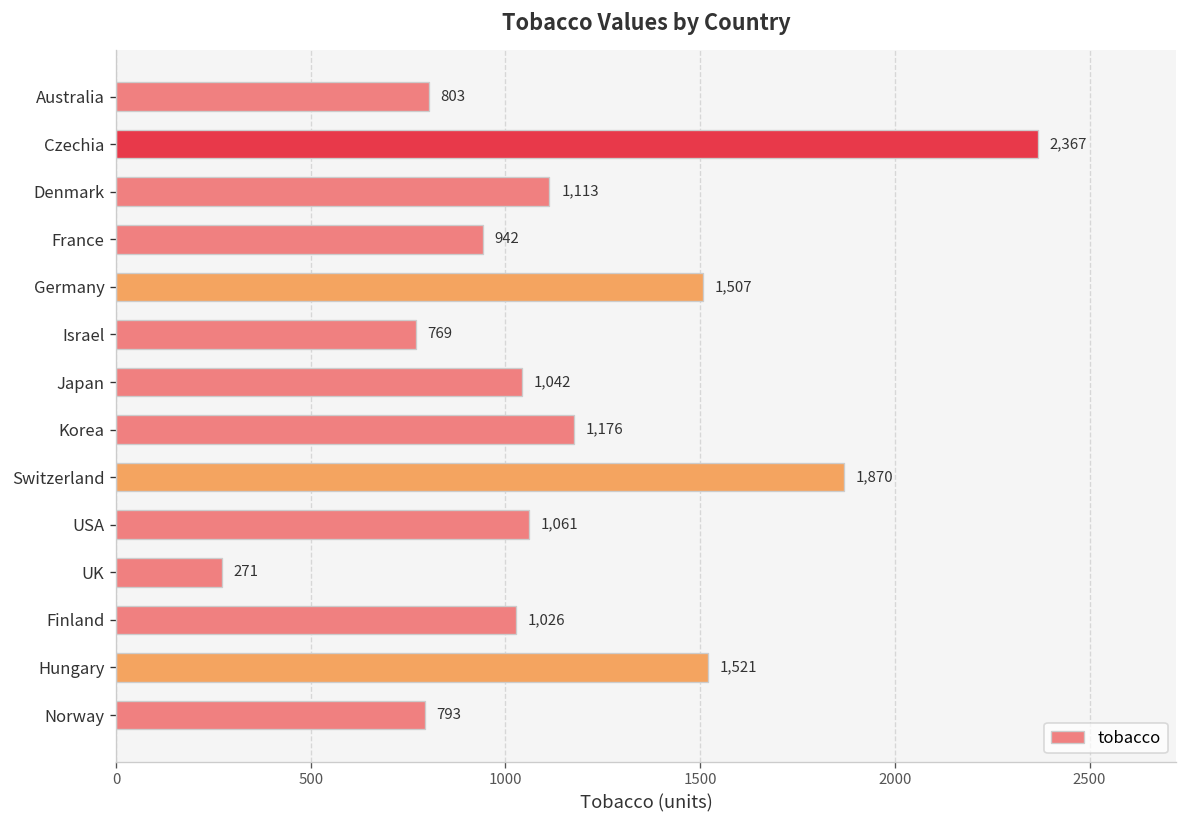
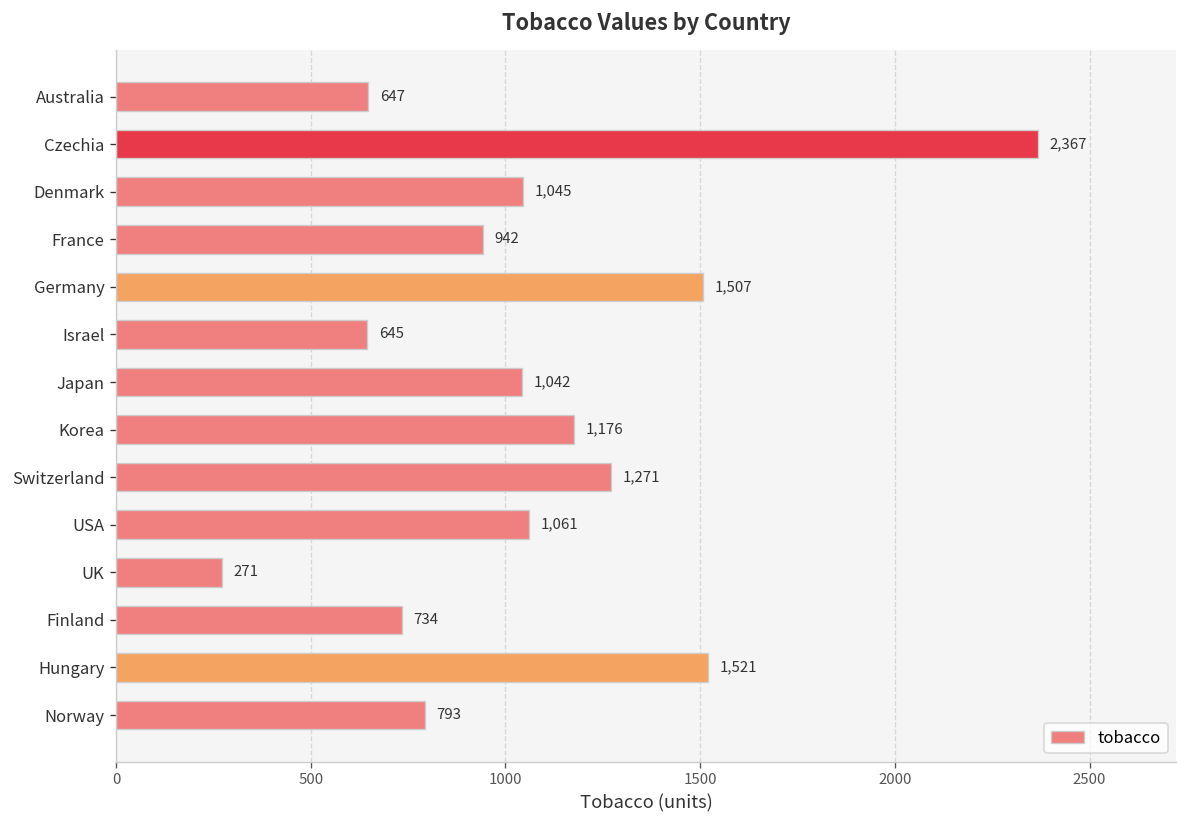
Australia: 803 -> 647
Denmark: 1,113 -> 1,045
Israel: 769 -> 645
Switzerland: 1,870 -> 1,271
Finland: 1,026 -> 734
